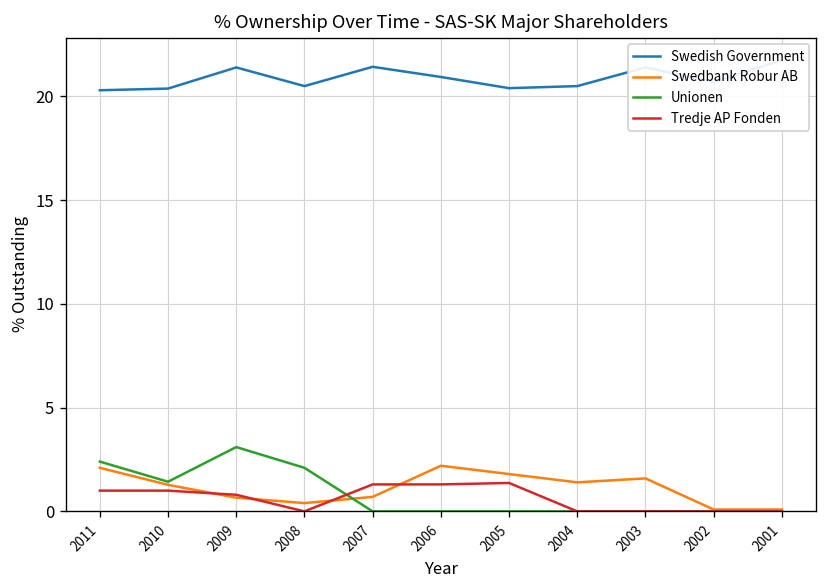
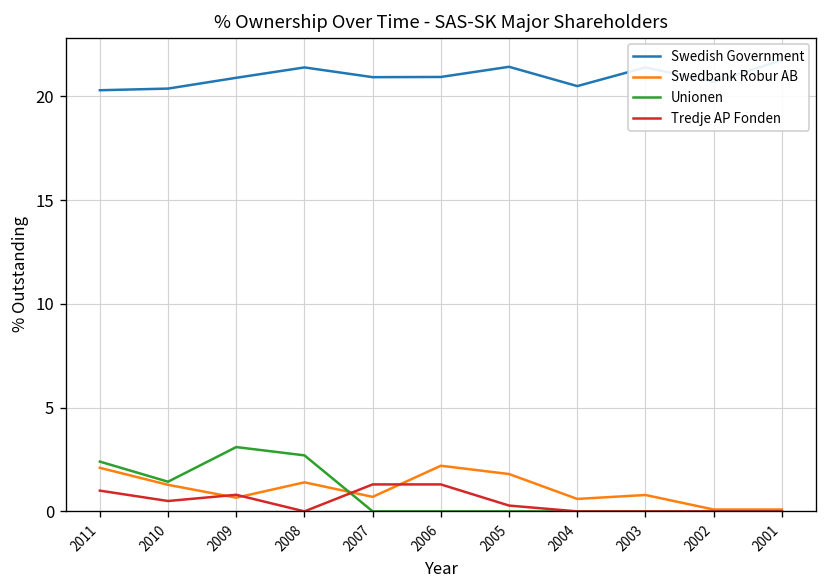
Tredje AP Fonden, 2010: 1.0 -> 0.5
Swedish Government, 2009: 21.4 -> 20.9
Swedish Government, 2008: 20.5 -> 21.4
Swedbank Robur AB, 2008: 0.4 -> 1.4
Unionen, 2008: 2.1 -> 2.7
Swedish Government, 2007: 21.4 -> 20.9
Swedish Government, 2005: 20.4 -> 21.4
Tredje AP Fonden, 2005: 1.4 -> 0.3
Swedbank Robur AB, 2004: 1.4 -> 0.6
Swedbank Robur AB, 2003: 1.6 -> 0.8
